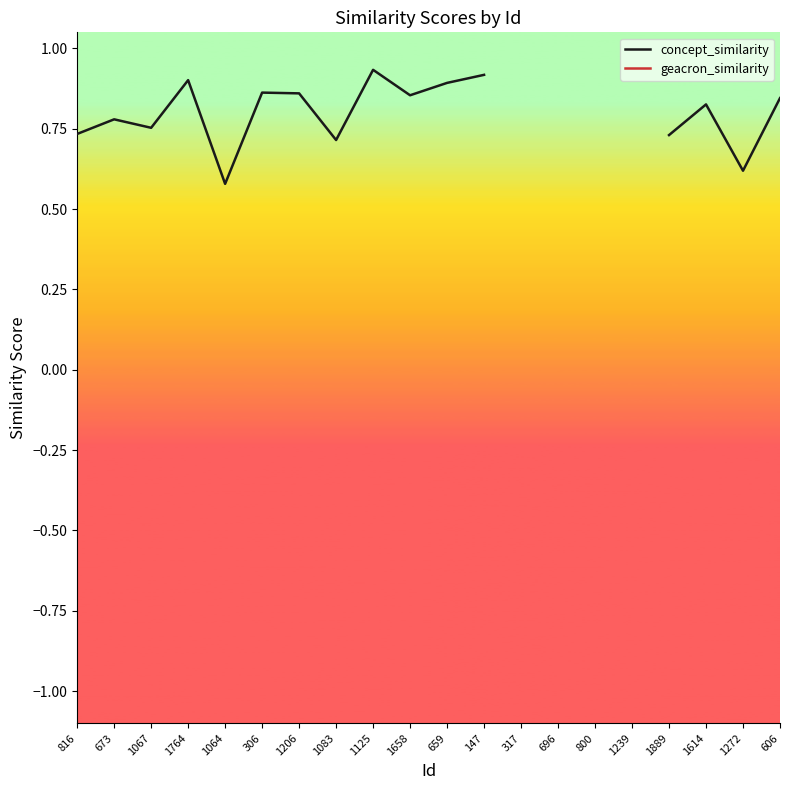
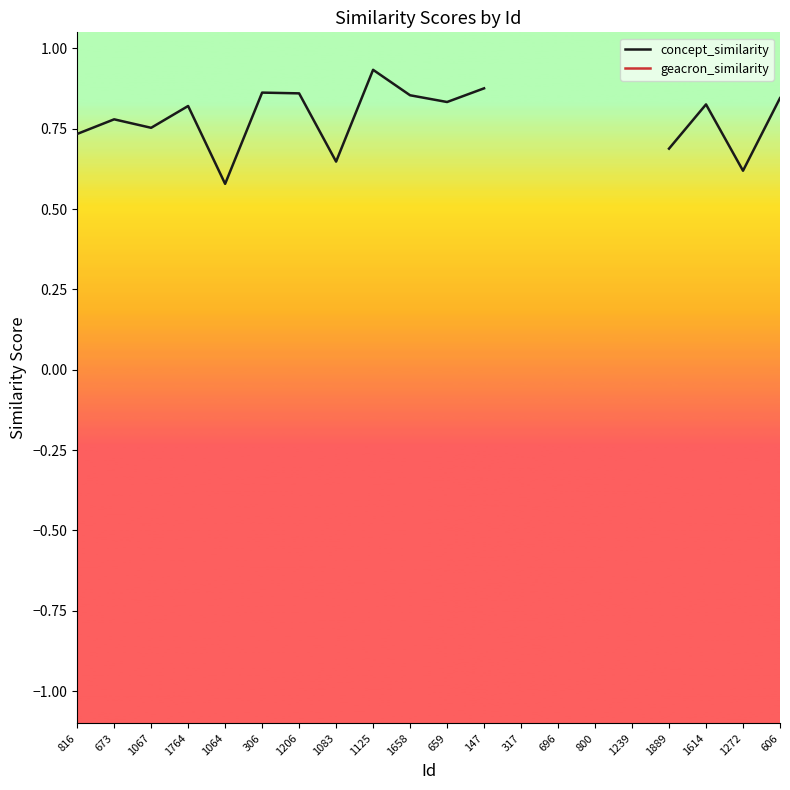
1764: 0.90 -> 0.82
1083: 0.71 -> 0.65
659: 0.89 -> 0.83
147: 0.92 -> 0.88
1889: 0.73 -> 0.69
